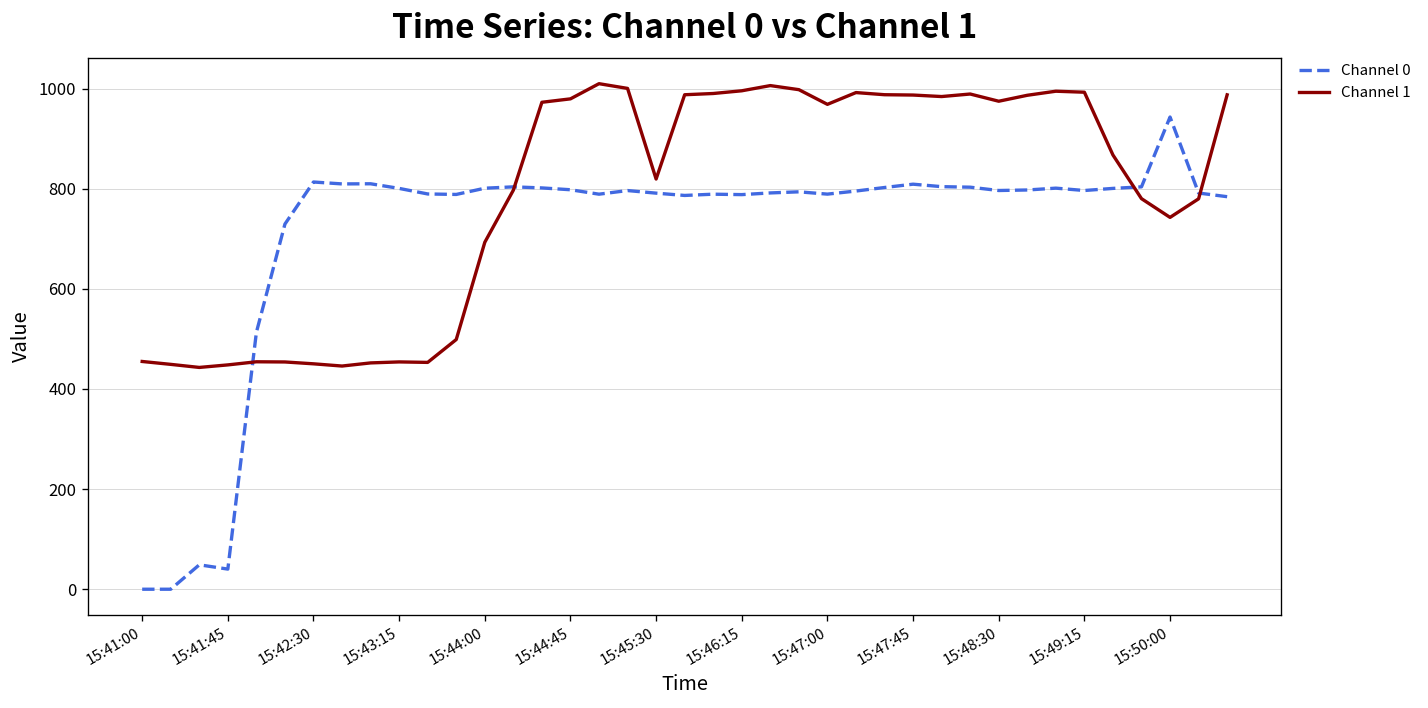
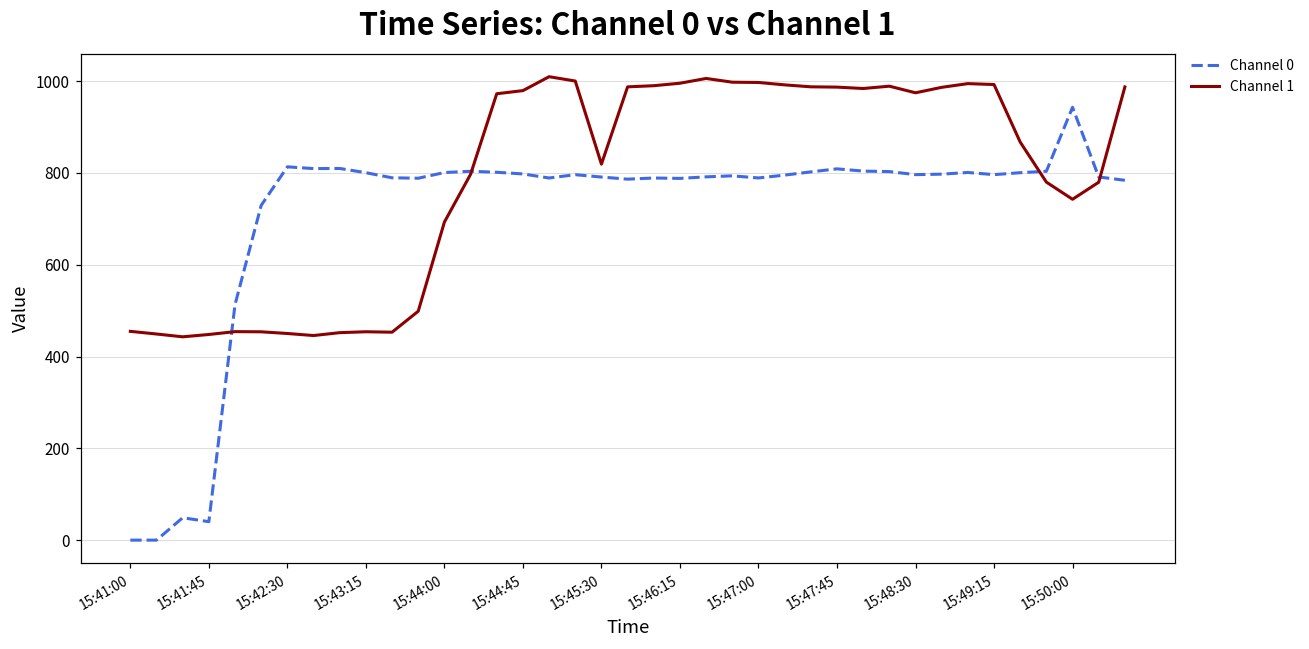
Channel 1, 15:47:00: 970 -> 1000
